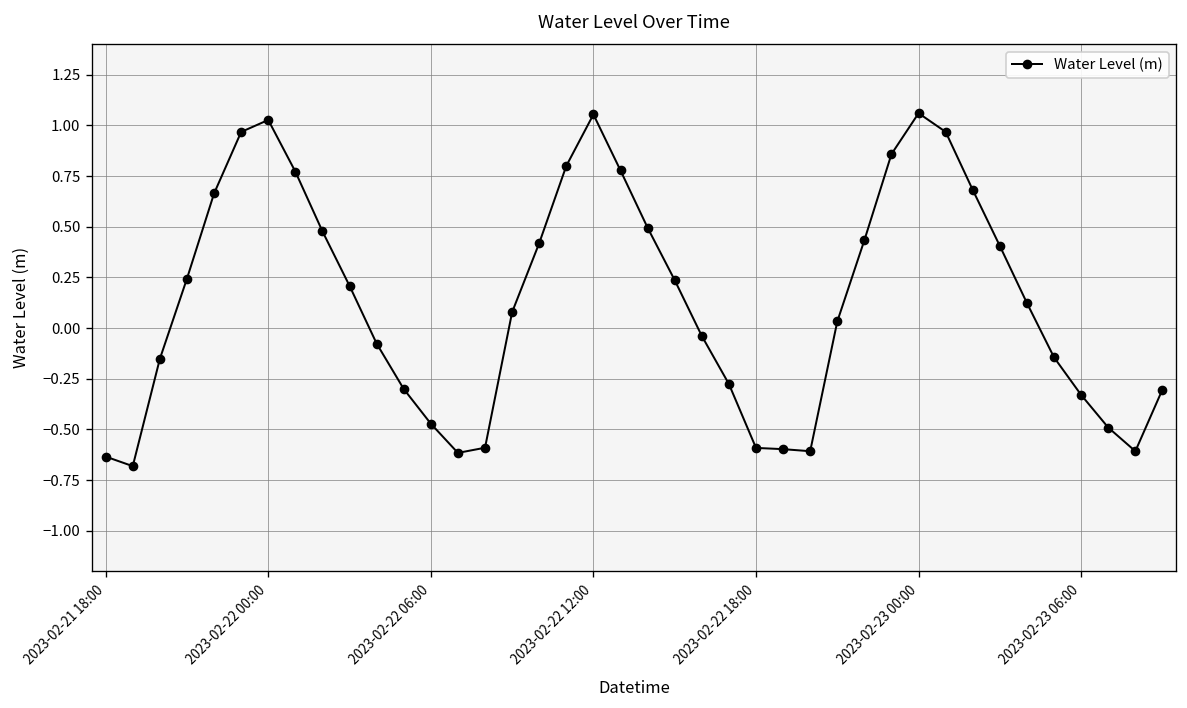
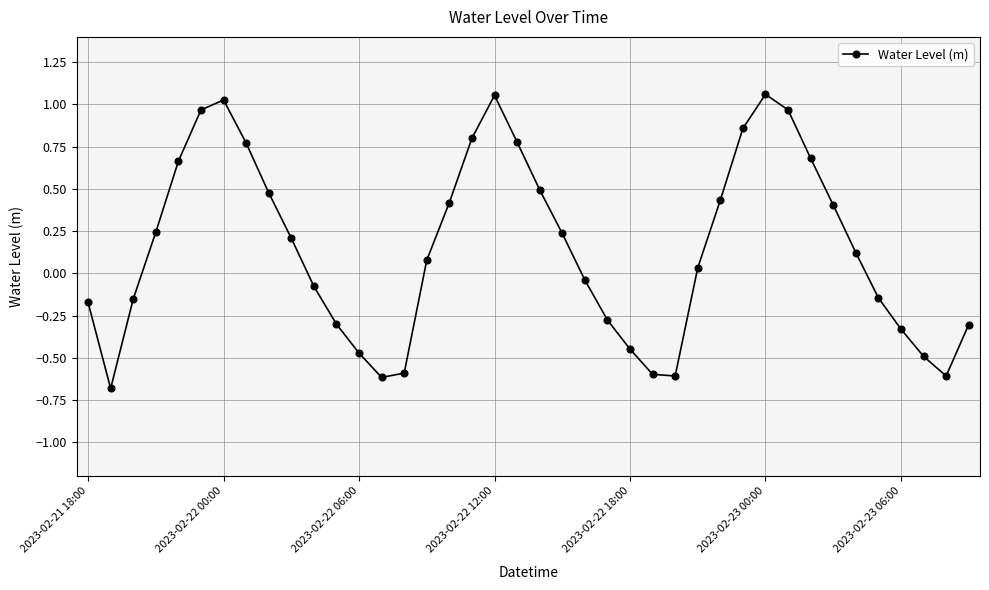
2023-02-21 18:00: -0.63 -> -0.17
2023-02-22 18:00: -0.59 -> -0.45
